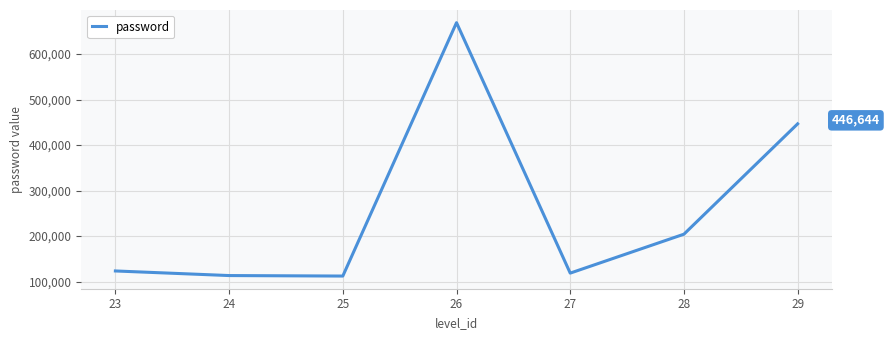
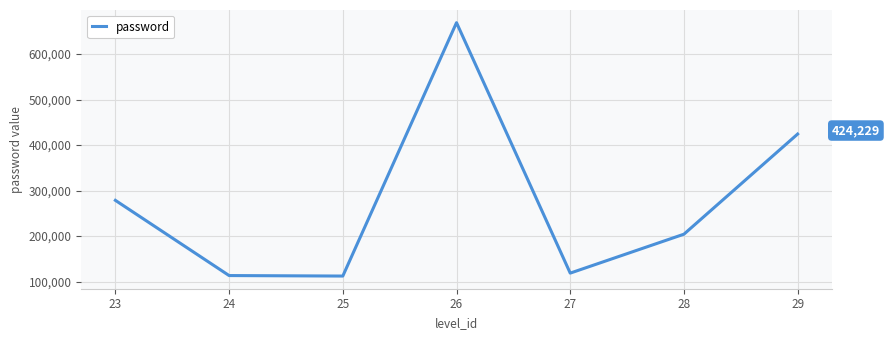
23: 120,000 -> 280,000
29: 446,644 -> 424,229
